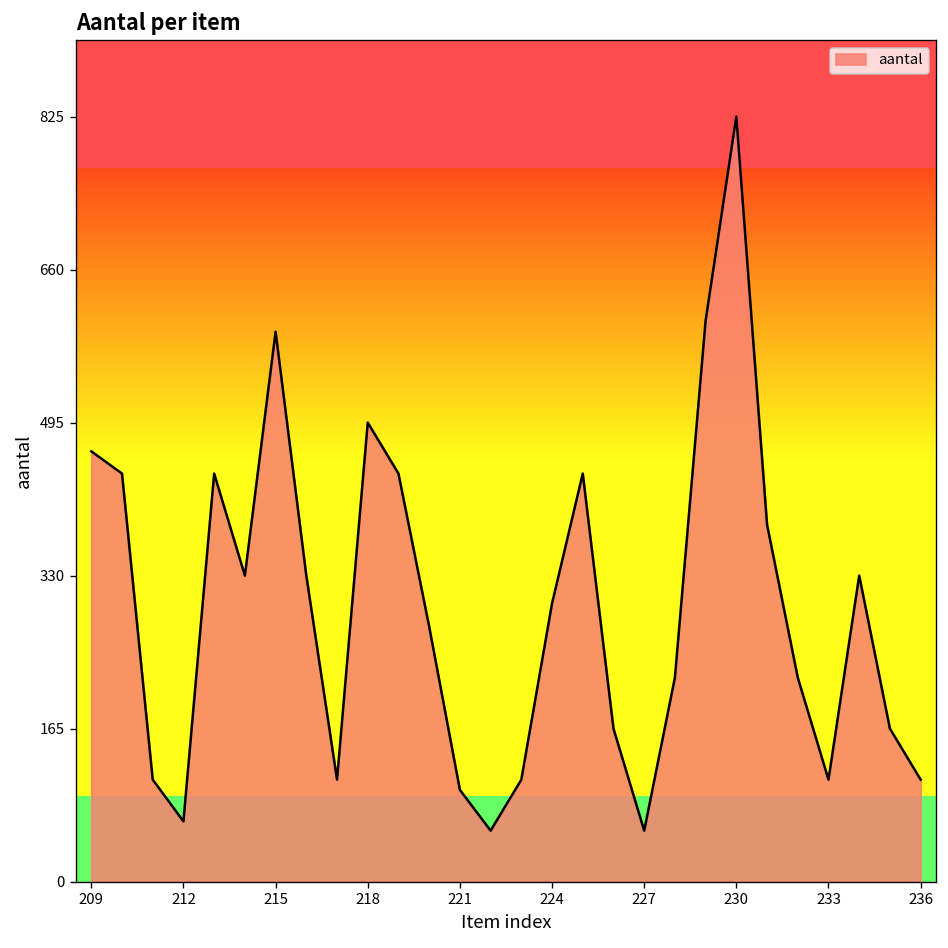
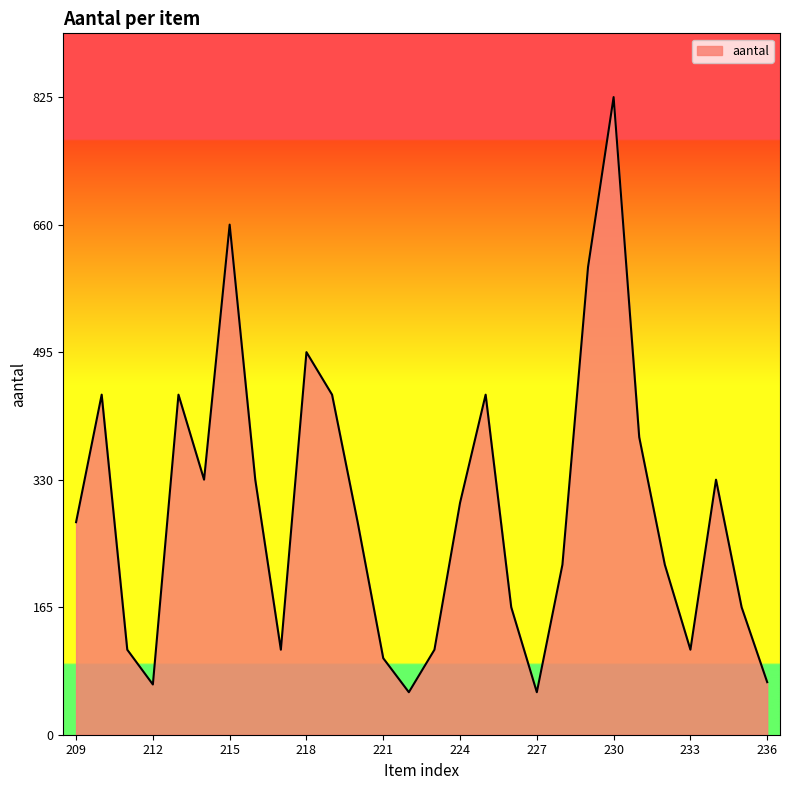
209: 460 -> 280
215: 590 -> 660
236: 110 -> 70
